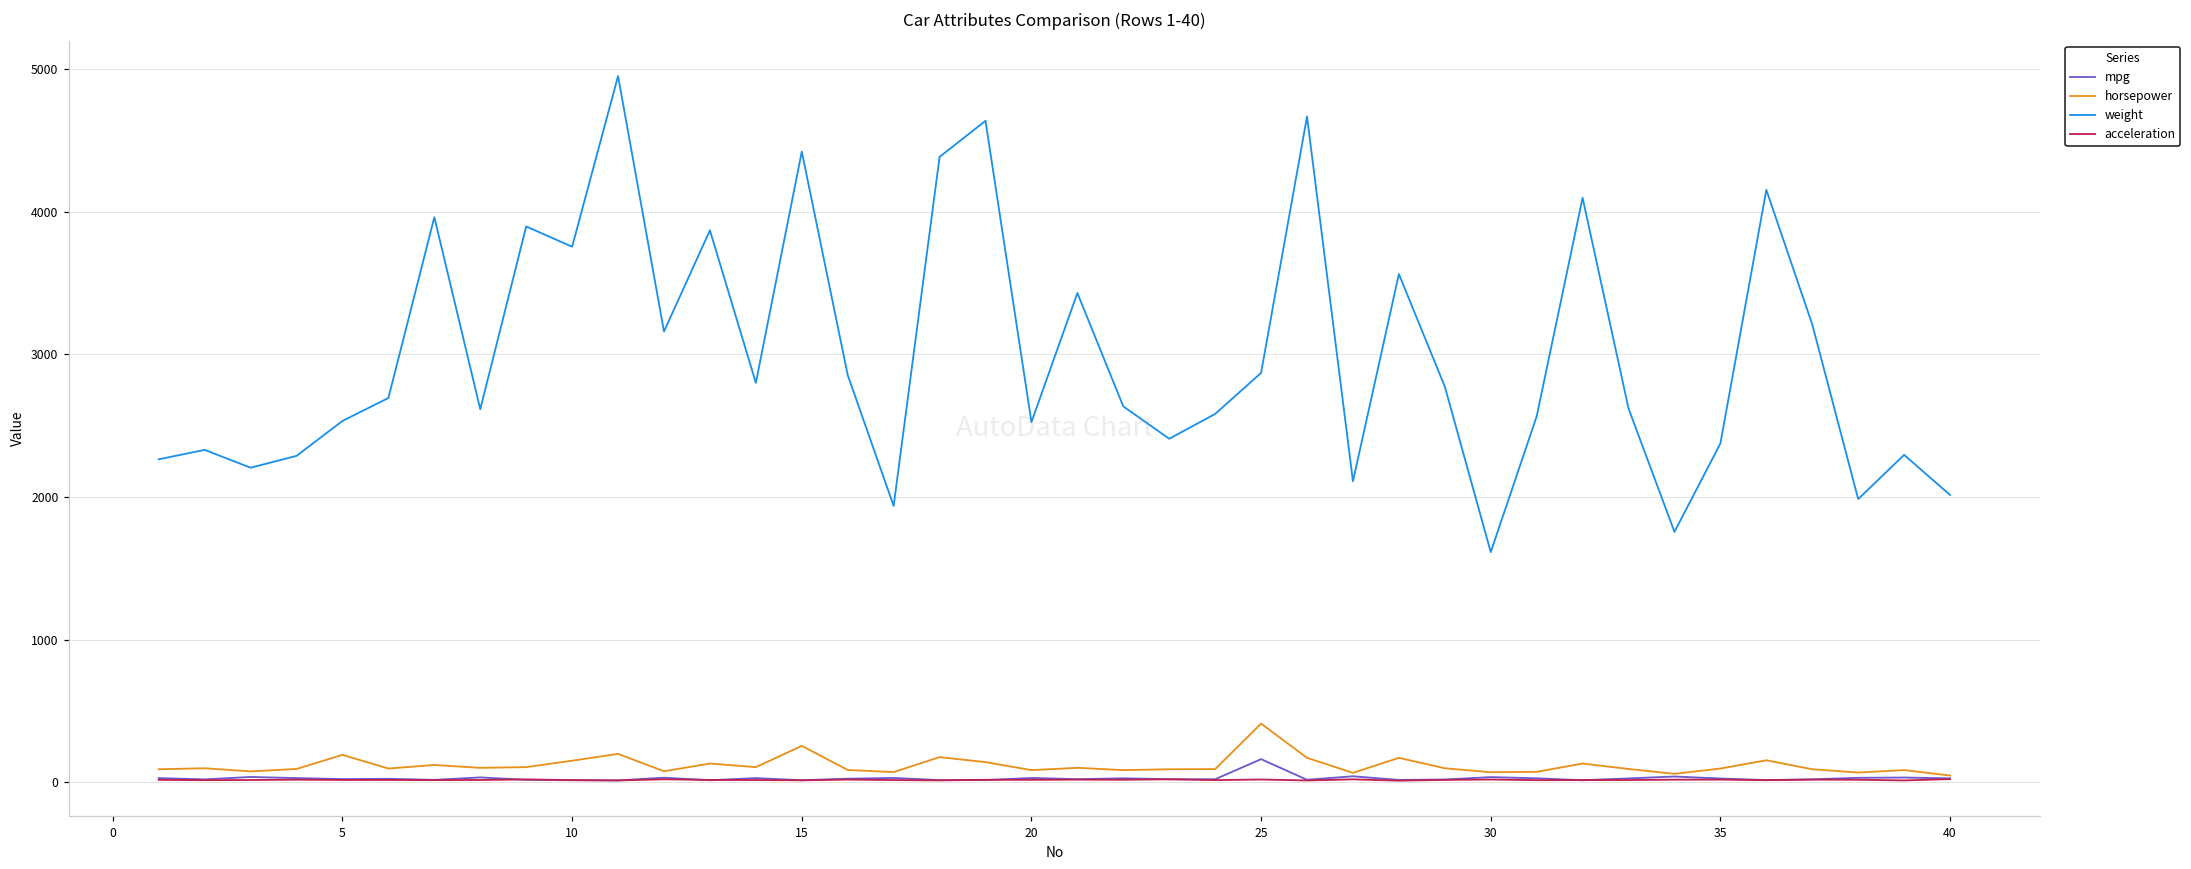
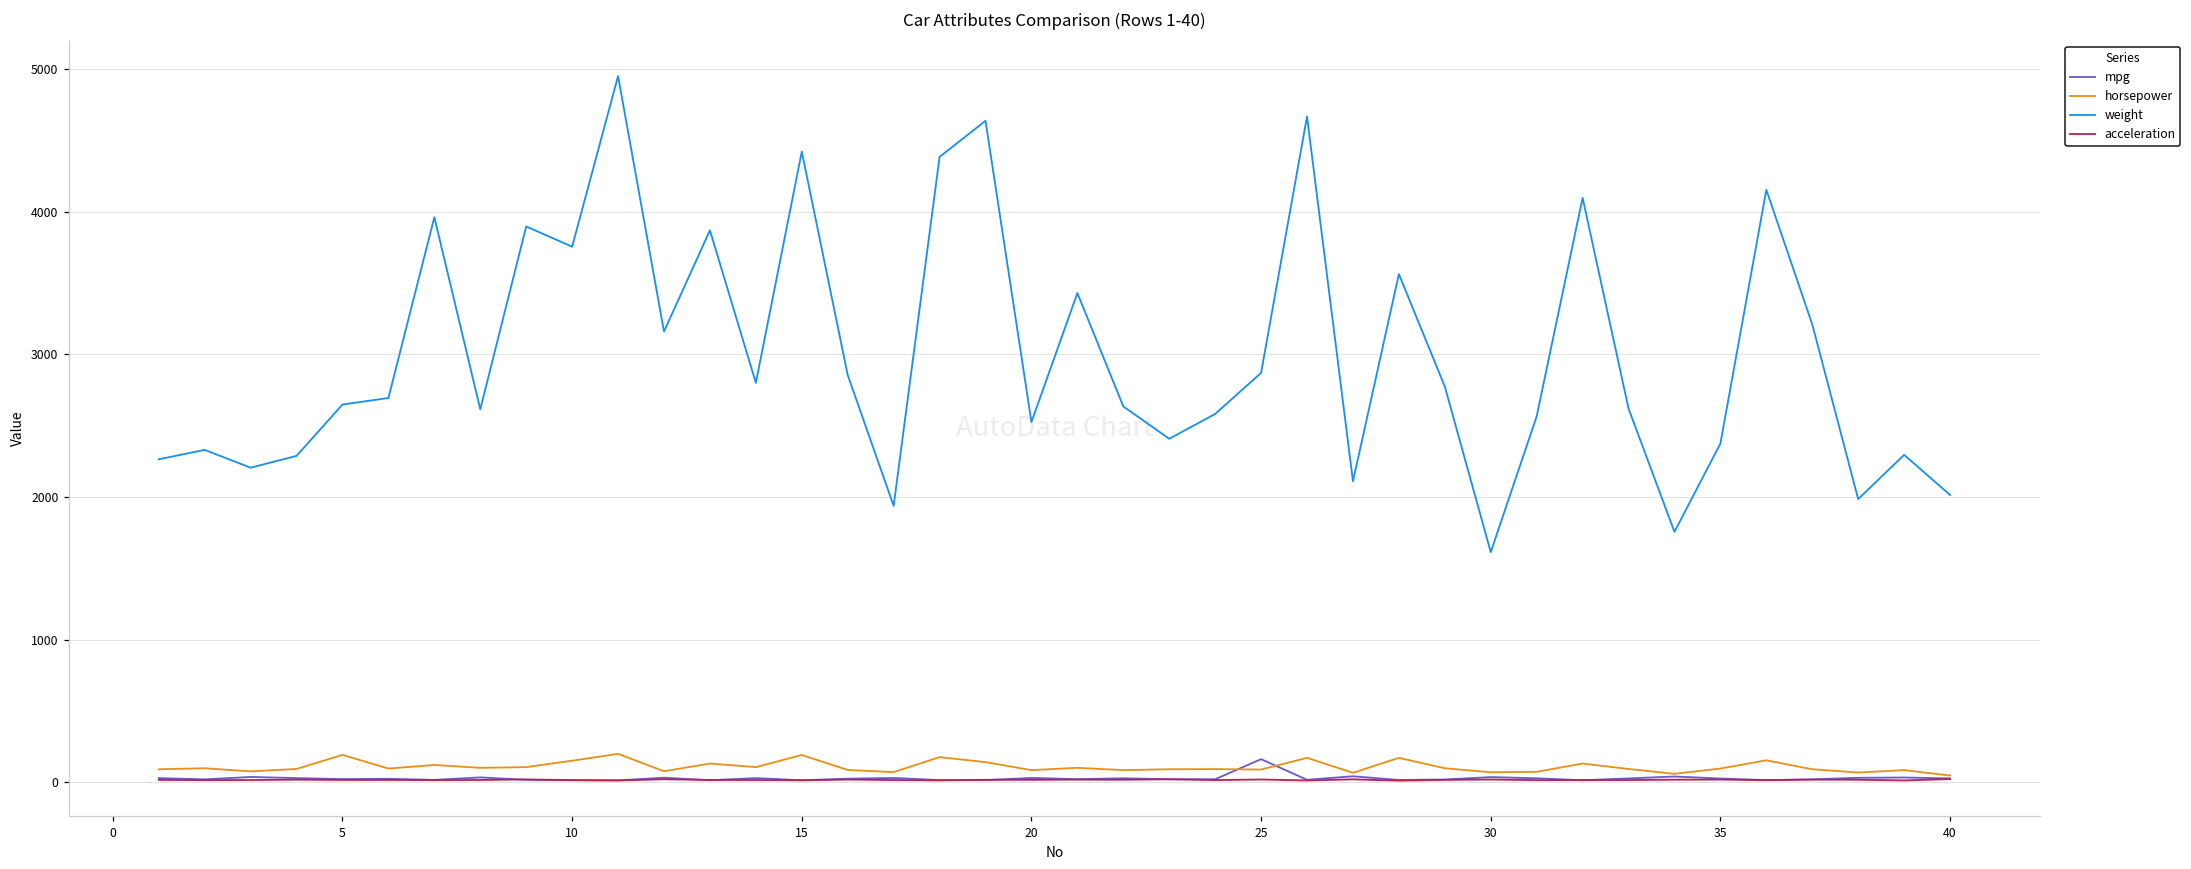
weight, 5: 2530 -> 2650
horsepower, 15: 250 -> 190
horsepower, 25: 410 -> 90
